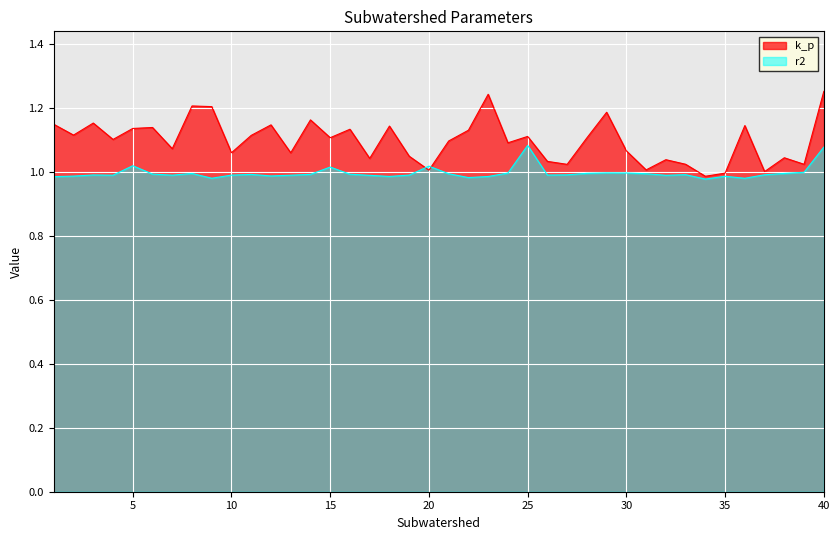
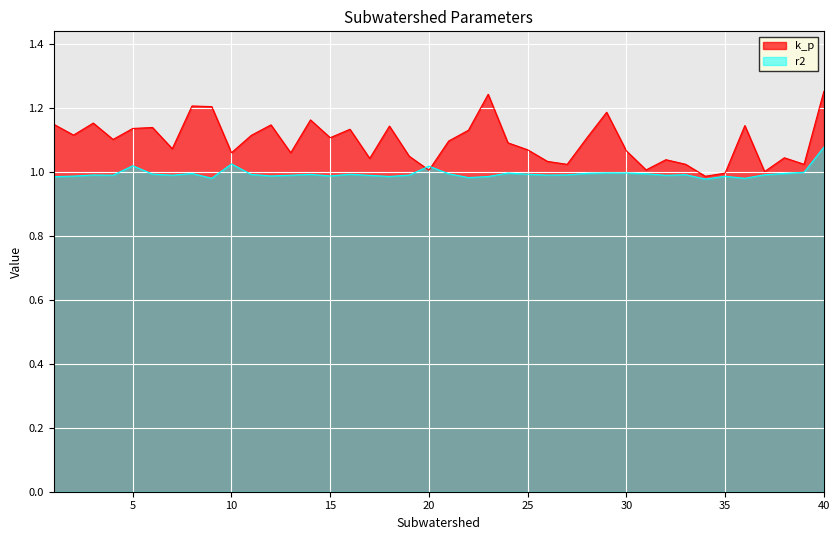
r2, 10: 0.99 -> 1.02
r2, 15: 1.01 -> 0.99
k_p, 25: 1.11 -> 1.07
r2, 25: 1.08 -> 0.99
